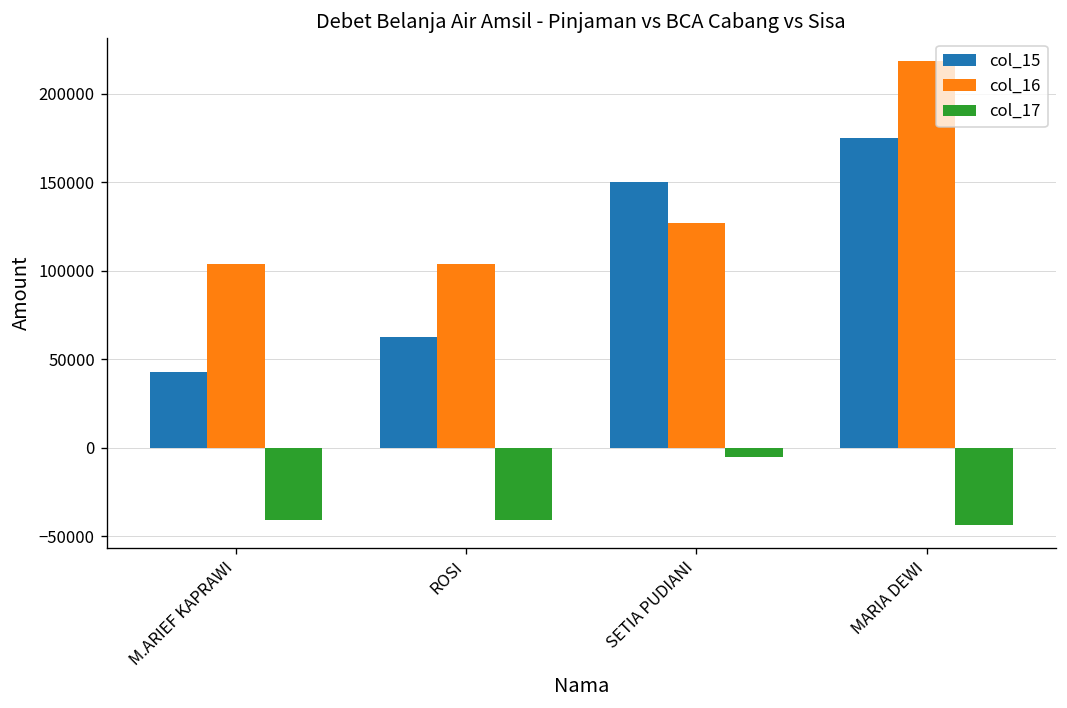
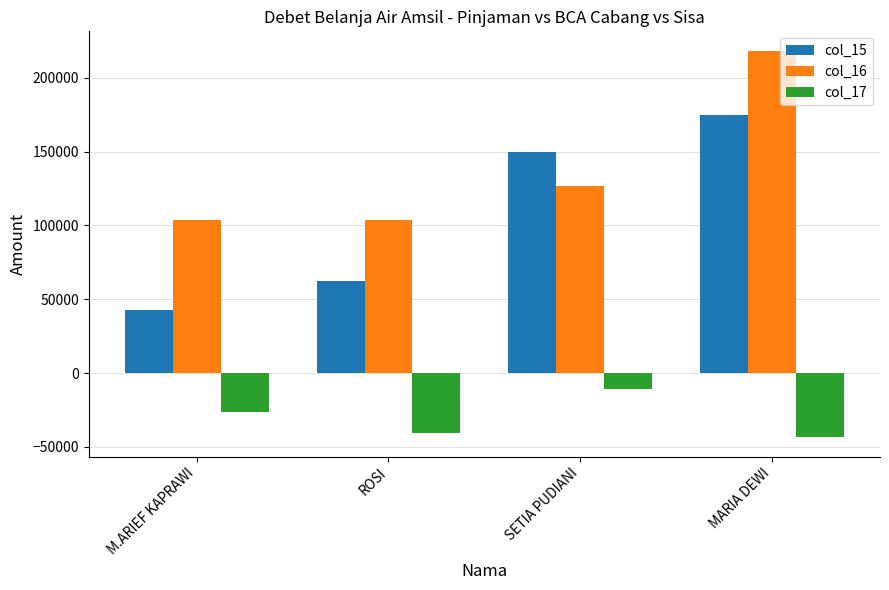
col_17, M.ARIEF KAPRAWI: -41000 -> -26000
col_17, SETIA PUDIANI: -6000 -> -11000
